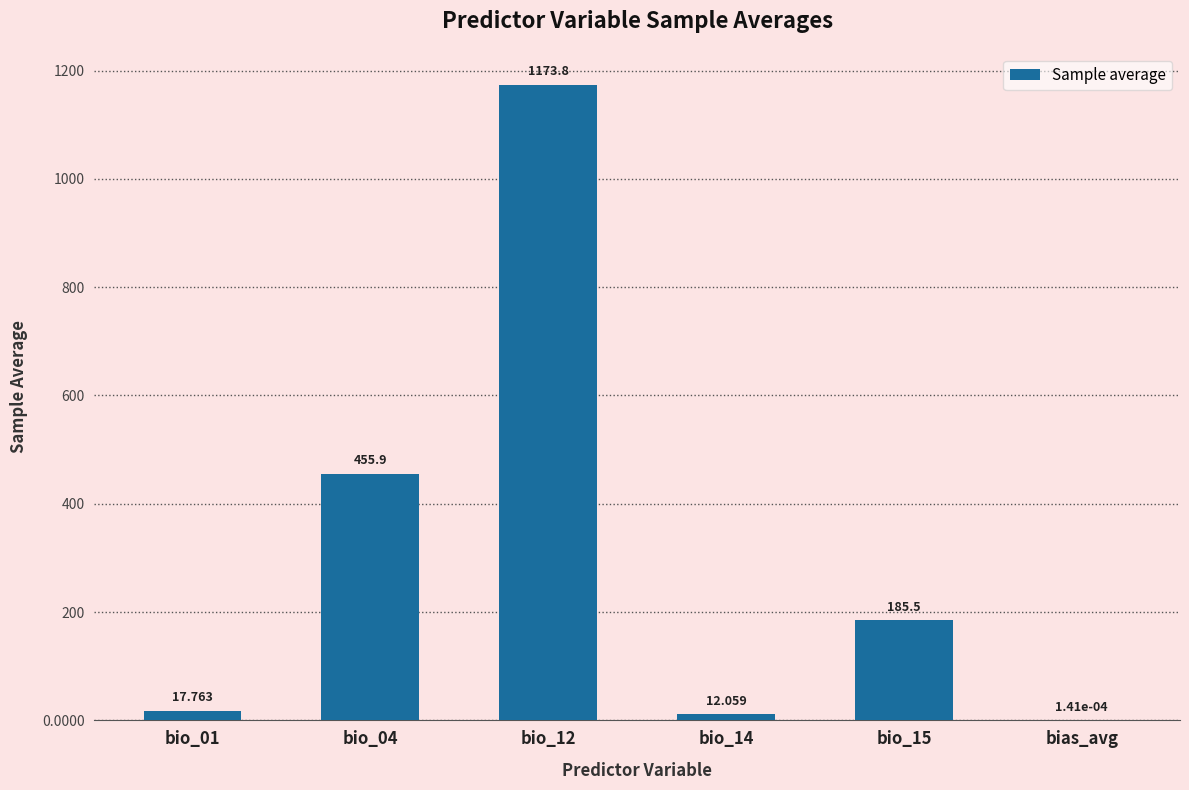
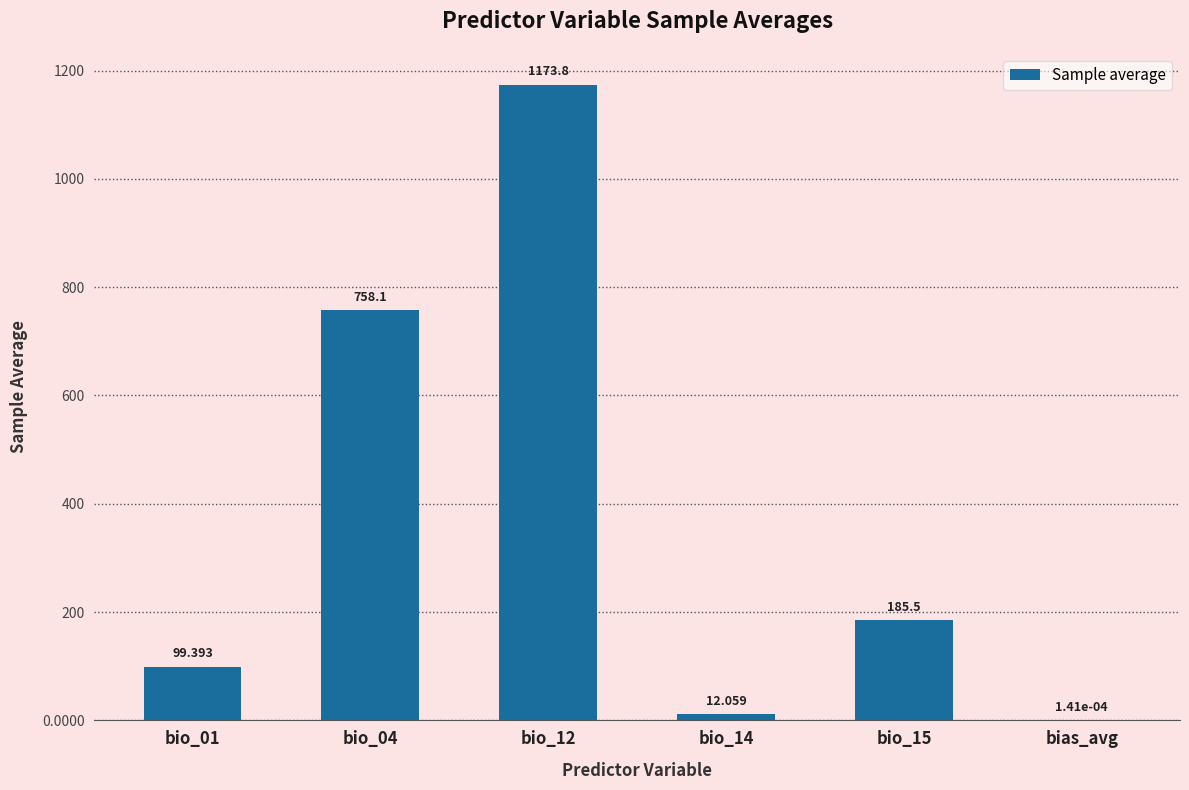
bio_01: 17.763 -> 99.393
bio_04: 455.9 -> 758.1
